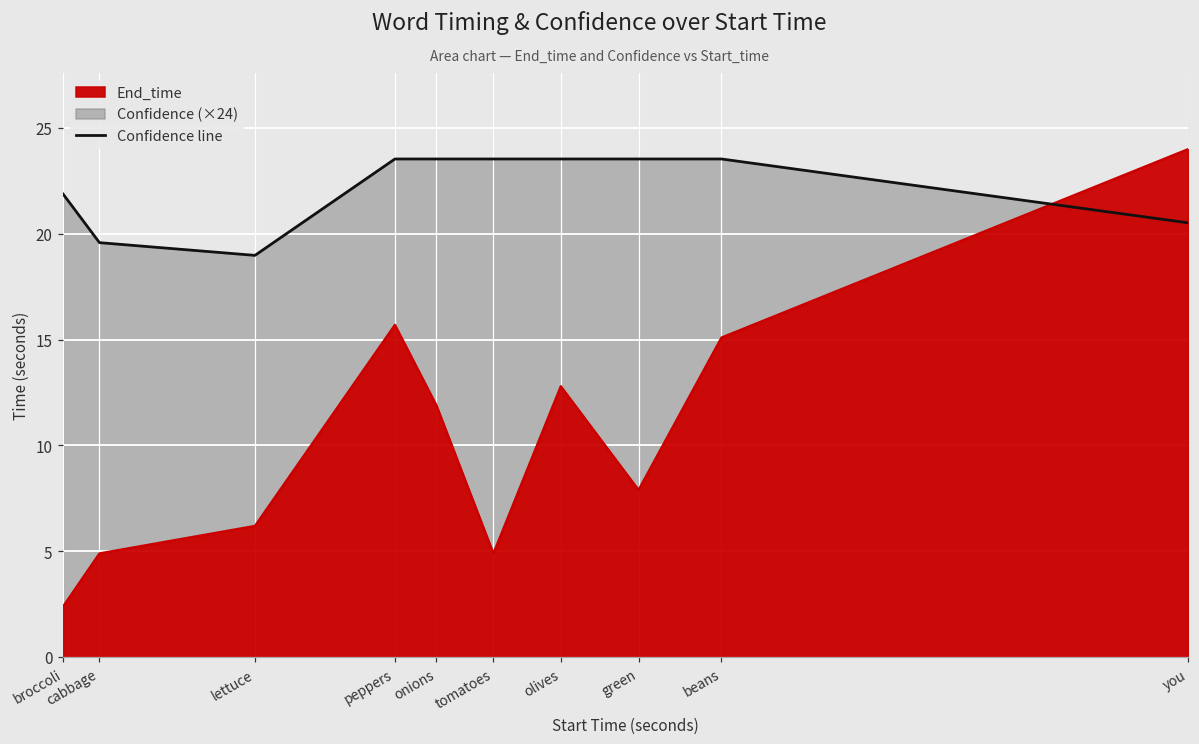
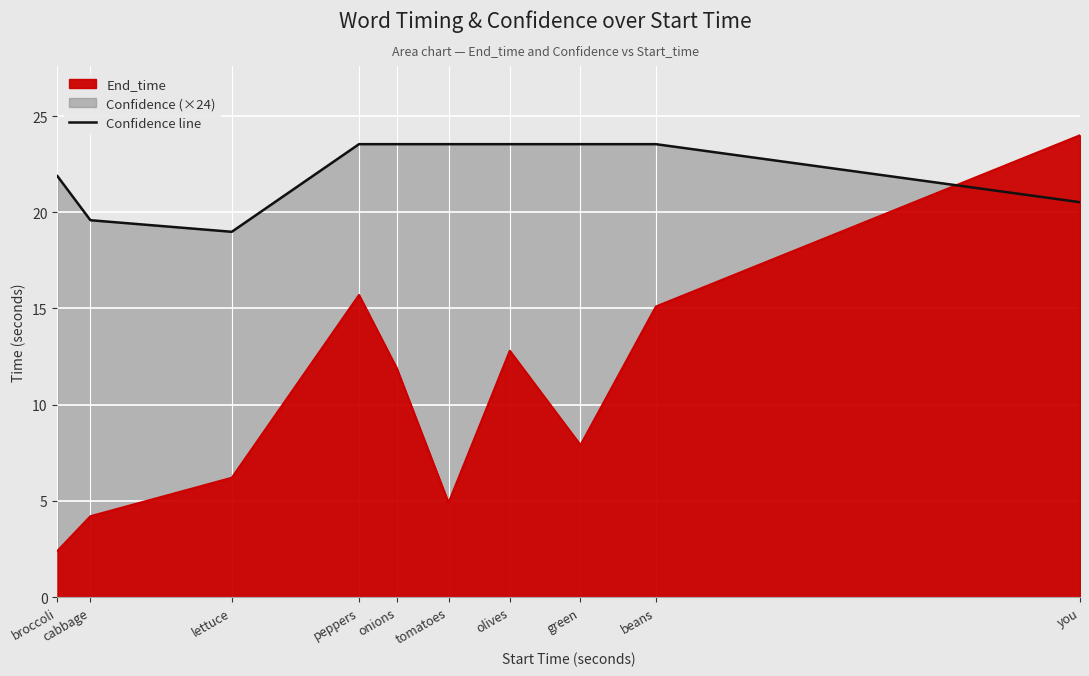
End_time, cabbage: 4.9 -> 4.2
